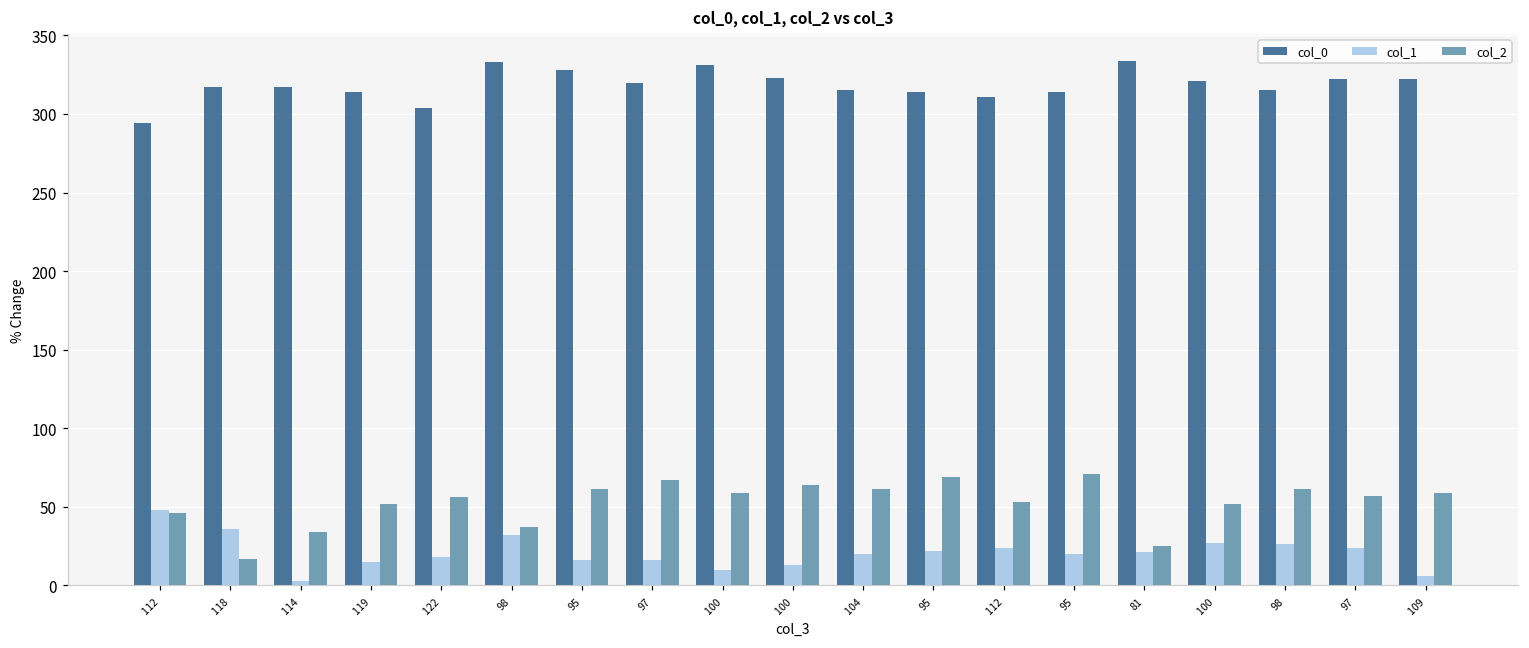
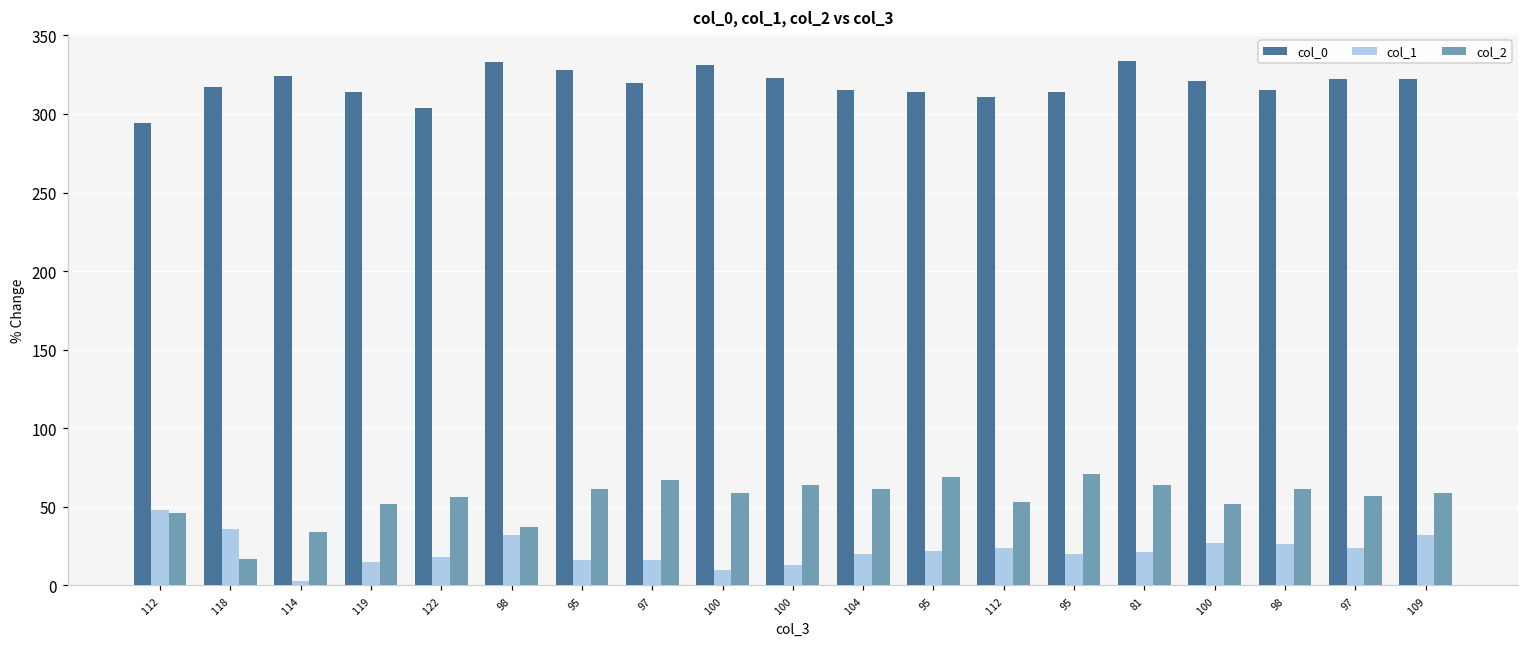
col_0, 114: 317 -> 324
col_2, 81: 25 -> 64
col_1, 109: 6 -> 32
